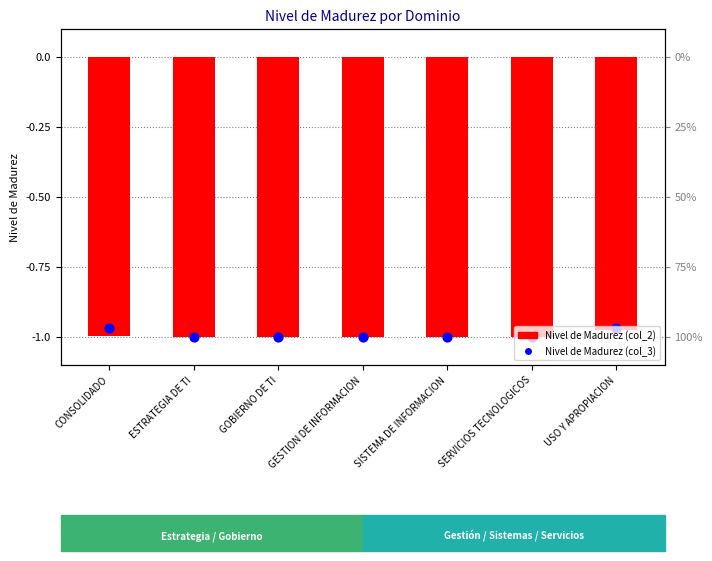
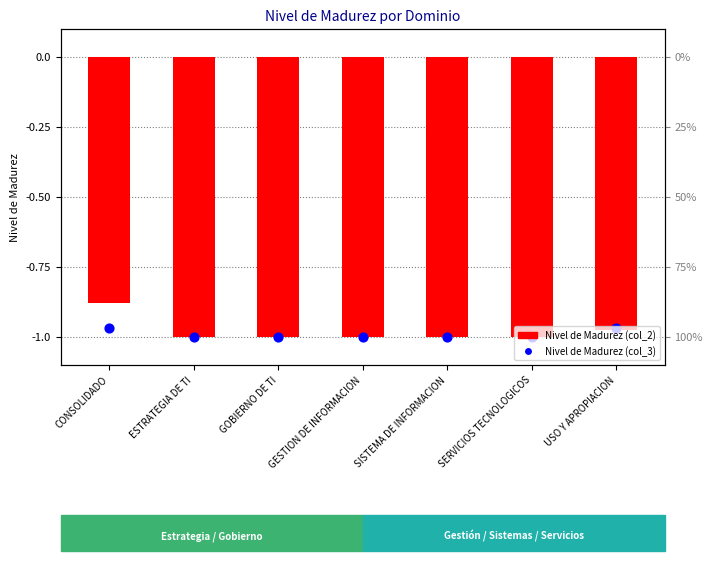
Nivel de Madurez (col_2), CONSOLIDADO: -1.00 -> -0.88
